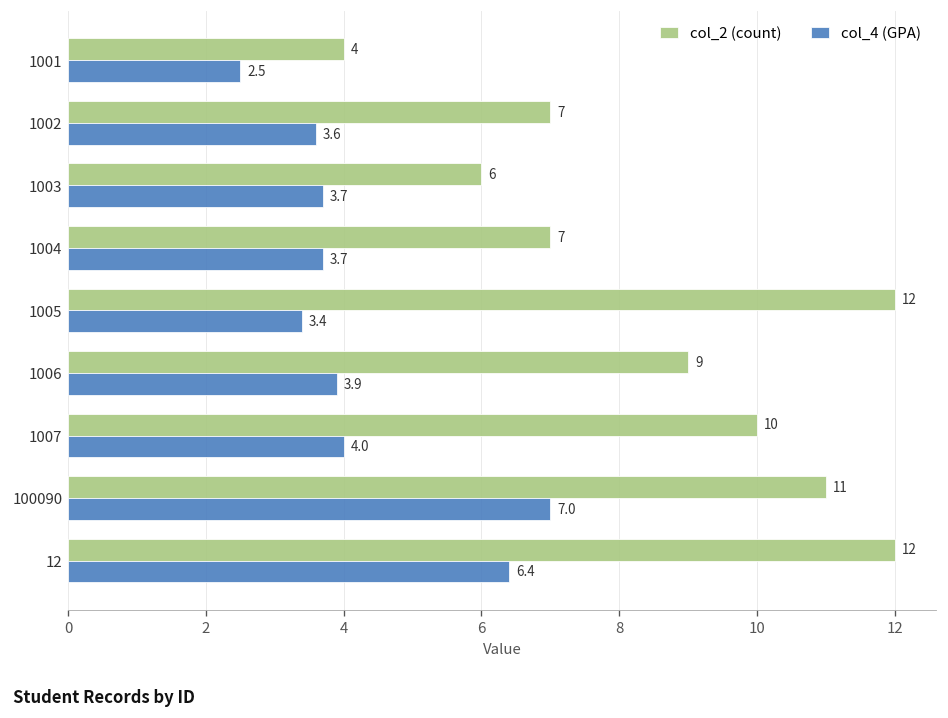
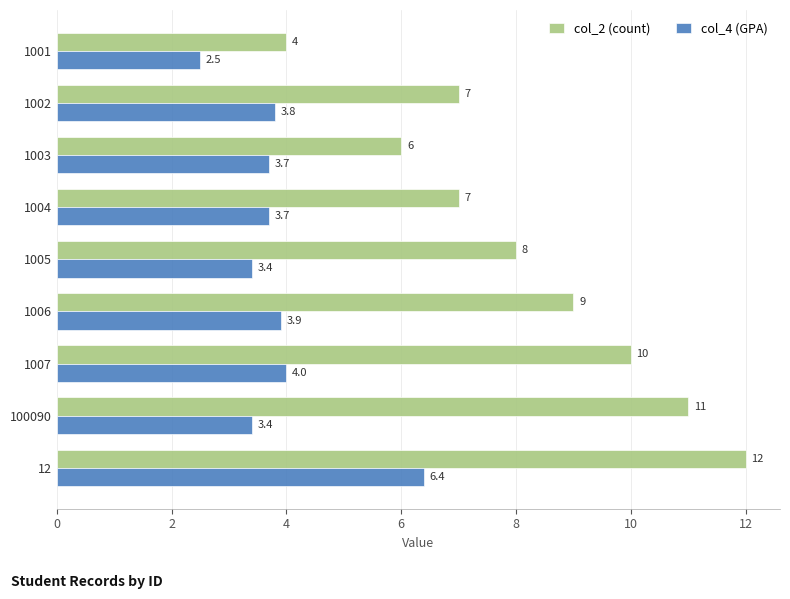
col_4 (GPA), 1002: 3.6 -> 3.8
col_2 (count), 1005: 12 -> 8
col_4 (GPA), 100090: 7.0 -> 3.4
